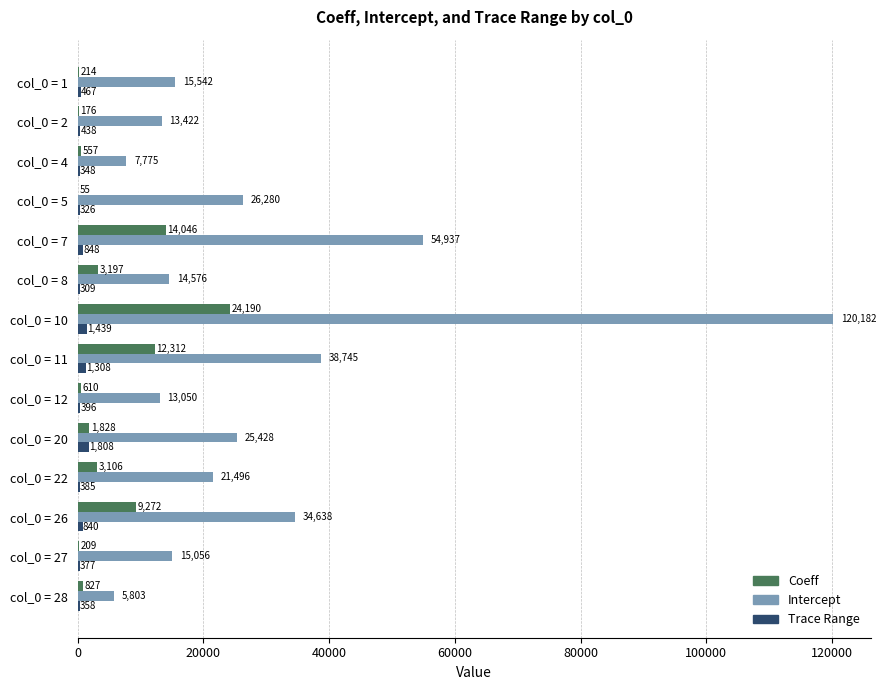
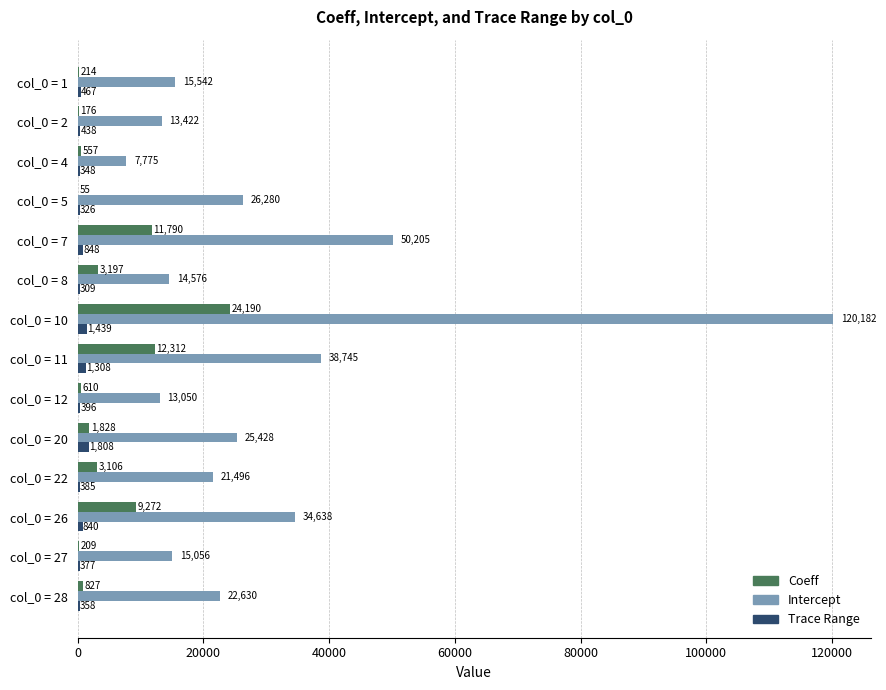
Coeff, col_0 = 7: 14,046 -> 11,790
Intercept, col_0 = 7: 54,937 -> 50,205
Intercept, col_0 = 28: 5,803 -> 22,630
